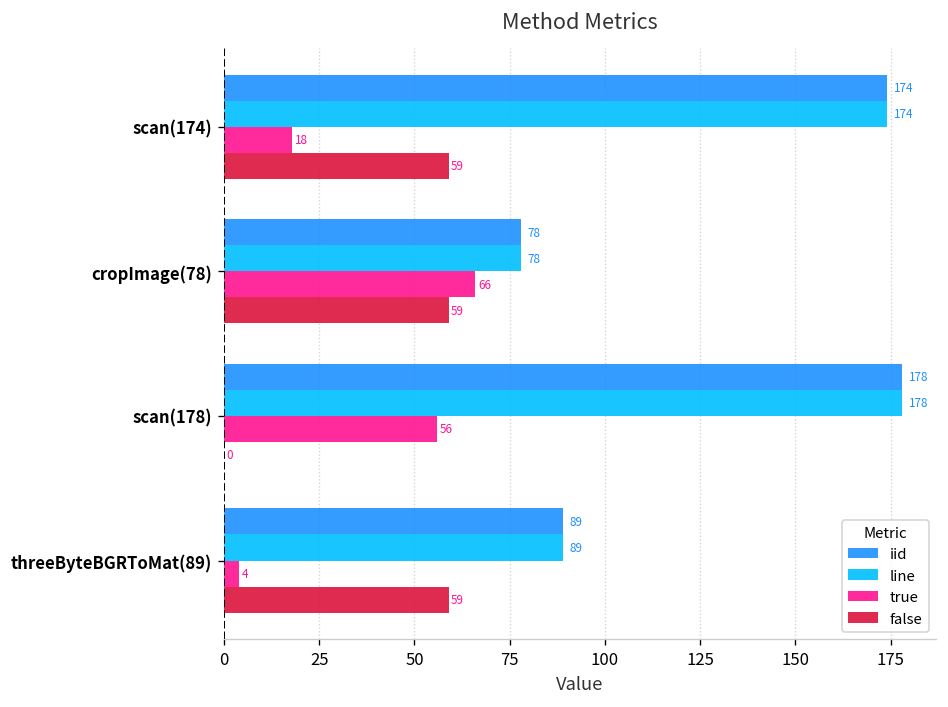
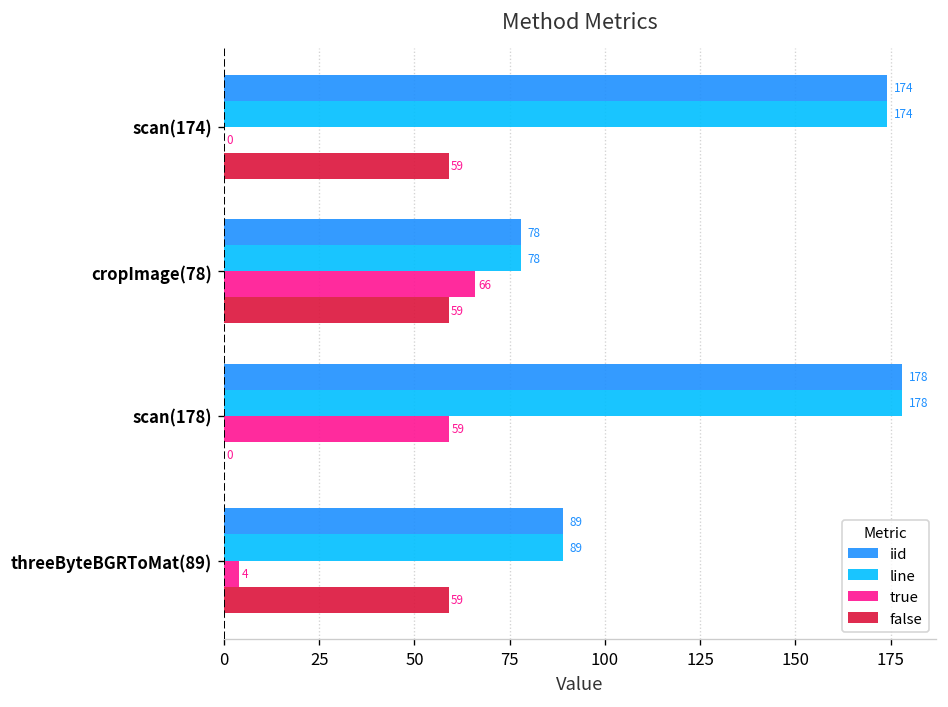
true, scan(174): 18 -> 0
true, scan(178): 56 -> 59
